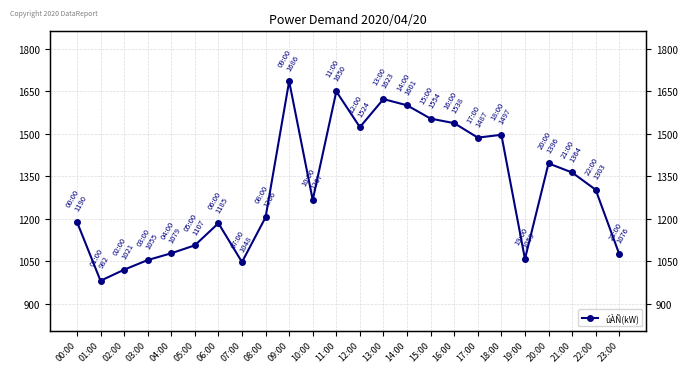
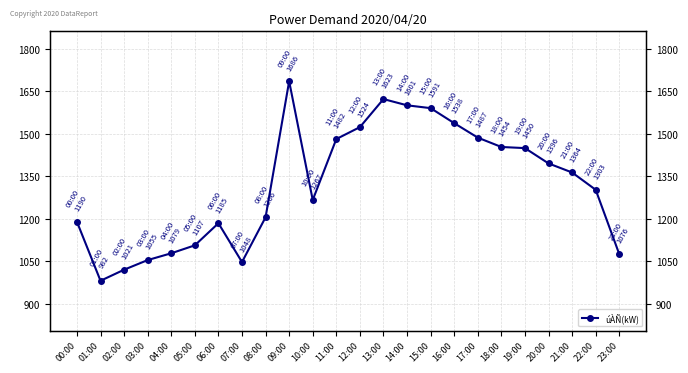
11:00: 1650 -> 1482
15:00: 1554 -> 1591
18:00: 1497 -> 1454
19:00: 1059 -> 1450
